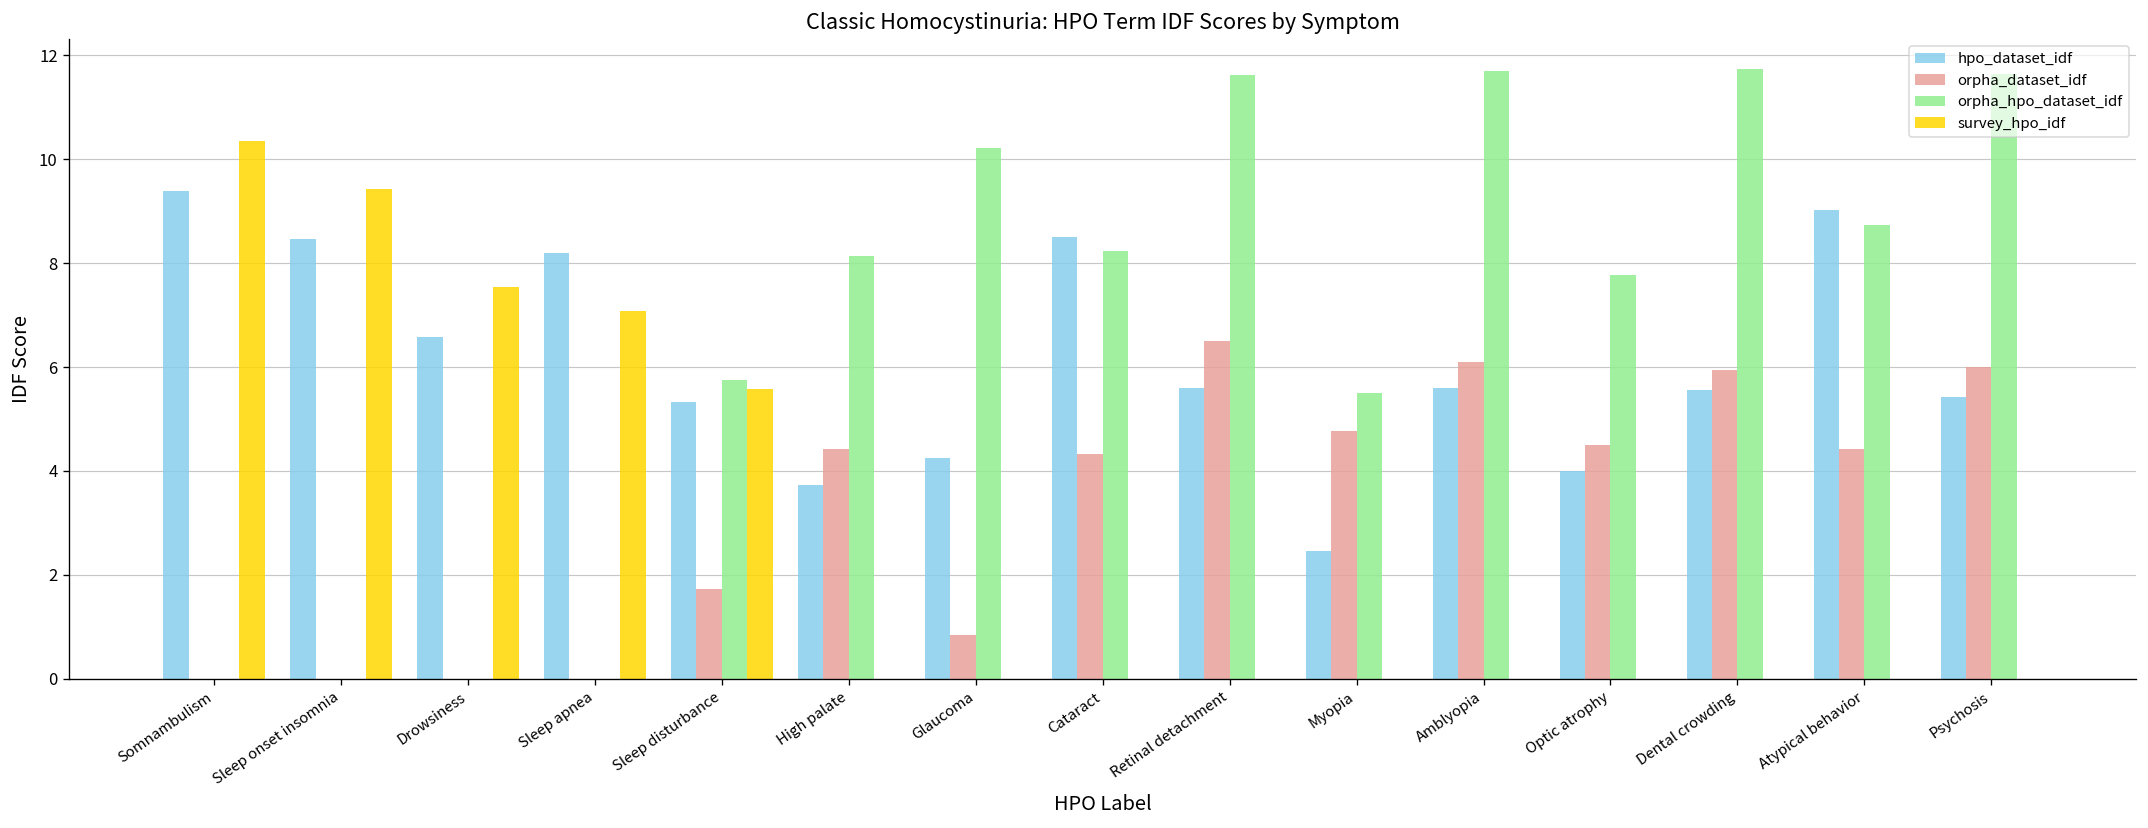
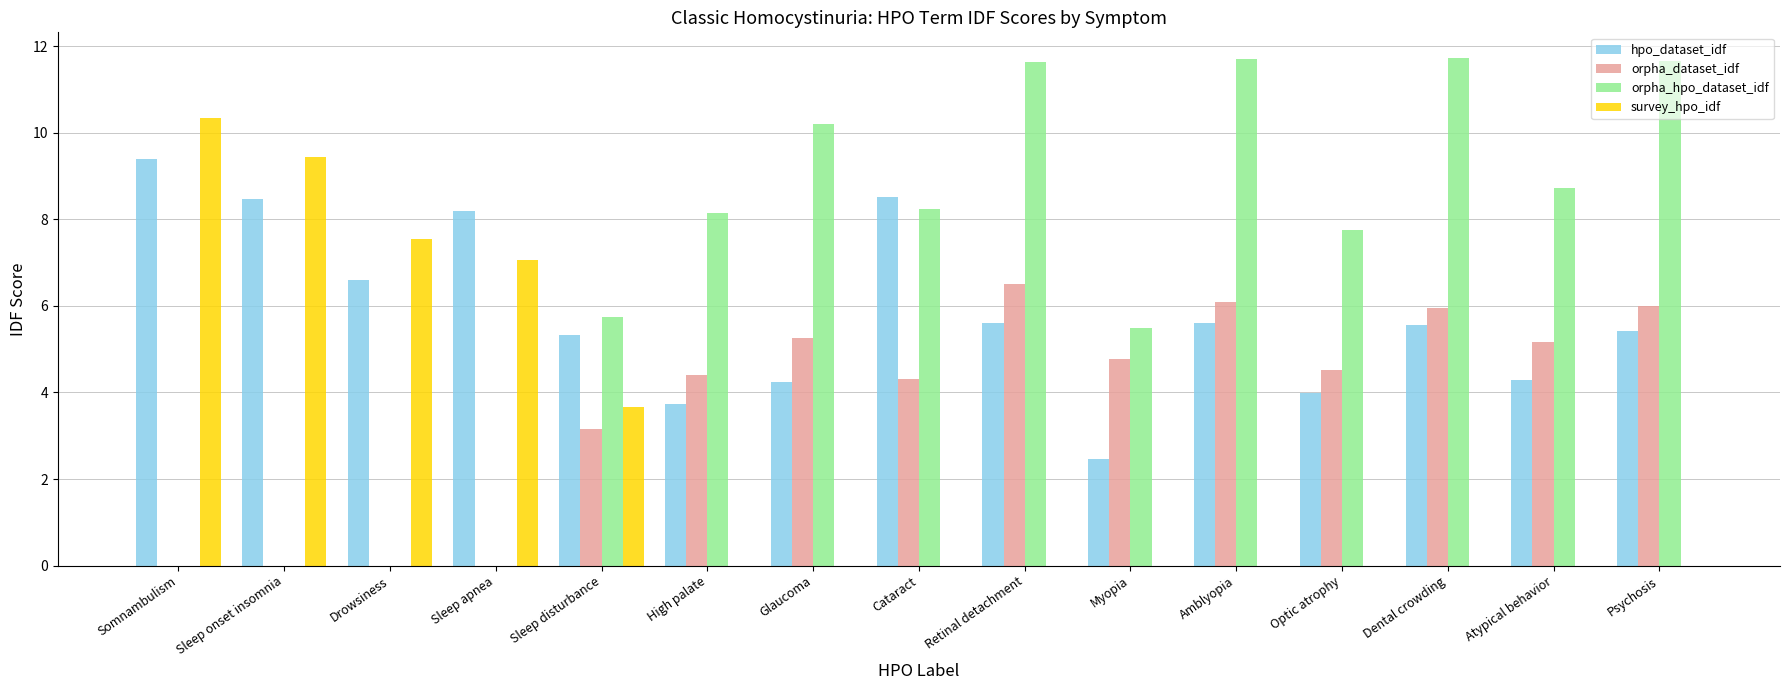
orpha_dataset_idf, Sleep disturbance: 1.7 -> 3.2
survey_hpo_idf, Sleep disturbance: 5.6 -> 3.7
orpha_dataset_idf, Glaucoma: 0.8 -> 5.3
hpo_dataset_idf, Atypical behavior: 9.0 -> 4.3
orpha_dataset_idf, Atypical behavior: 4.4 -> 5.2
